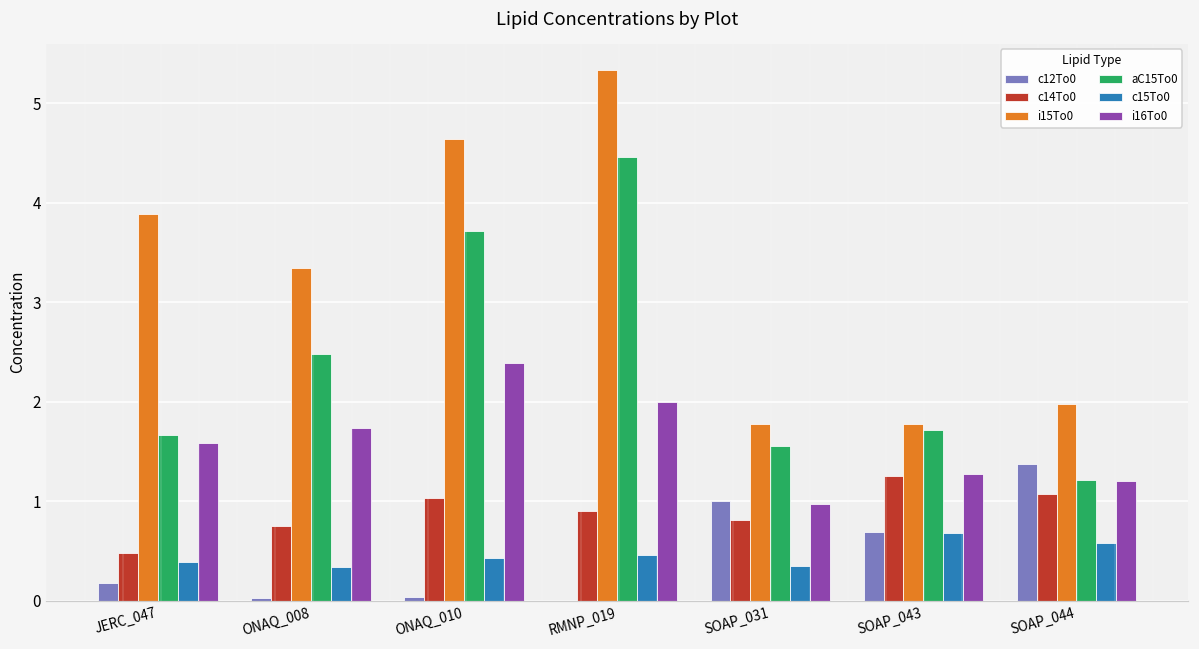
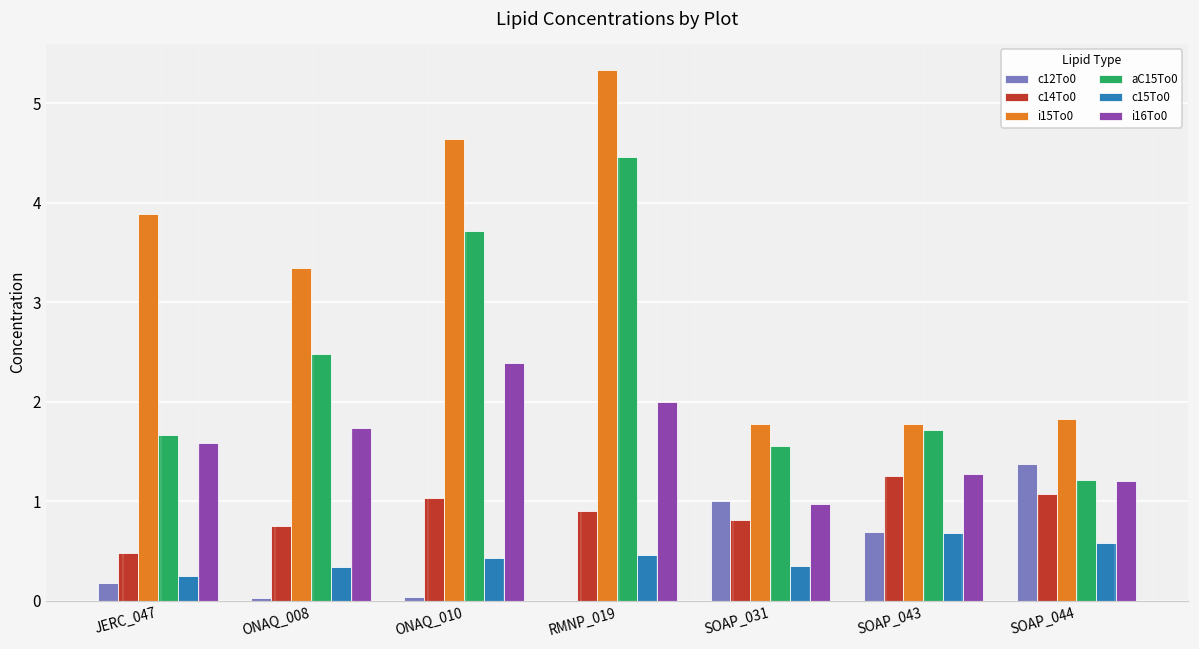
c15To0, JERC_047: 0.4 -> 0.2
i15To0, SOAP_044: 2.0 -> 1.8
